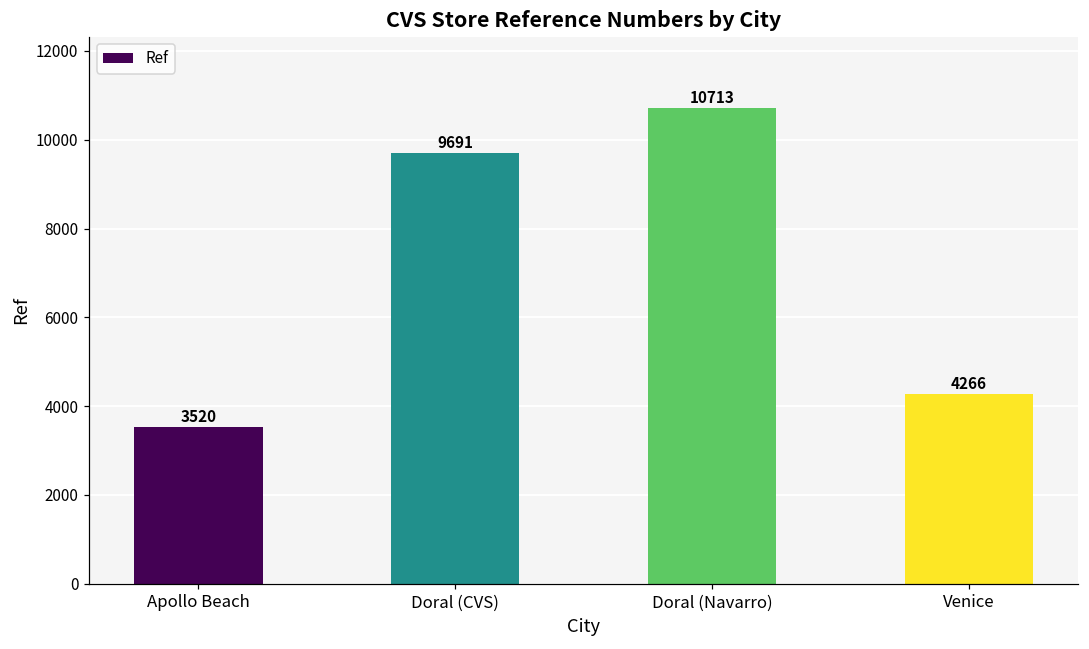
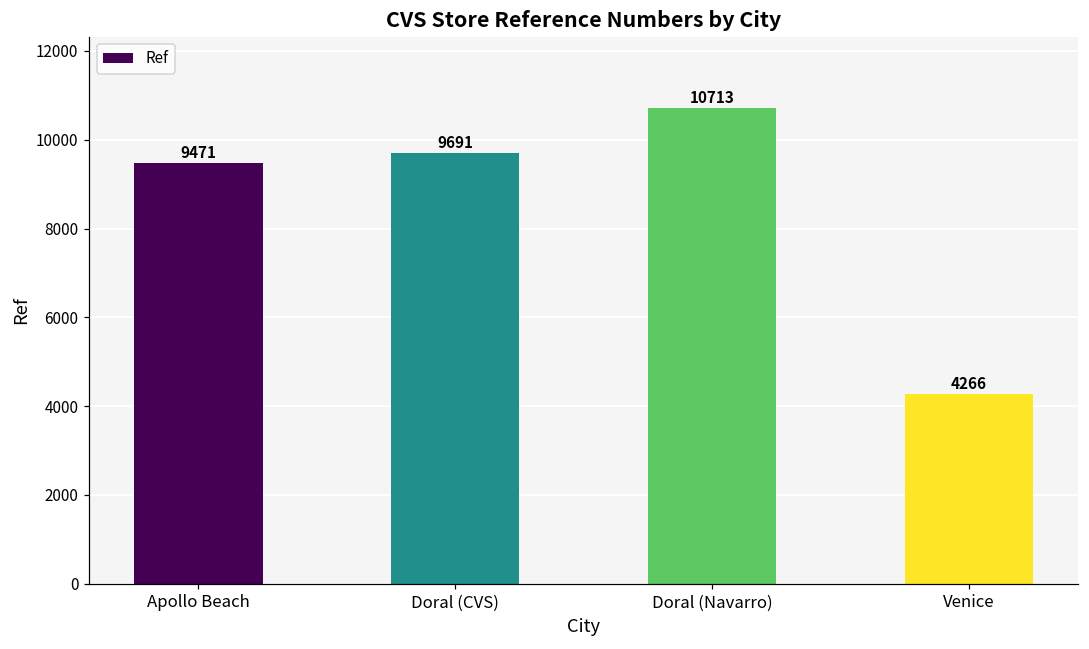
Apollo Beach: 3520 -> 9471
